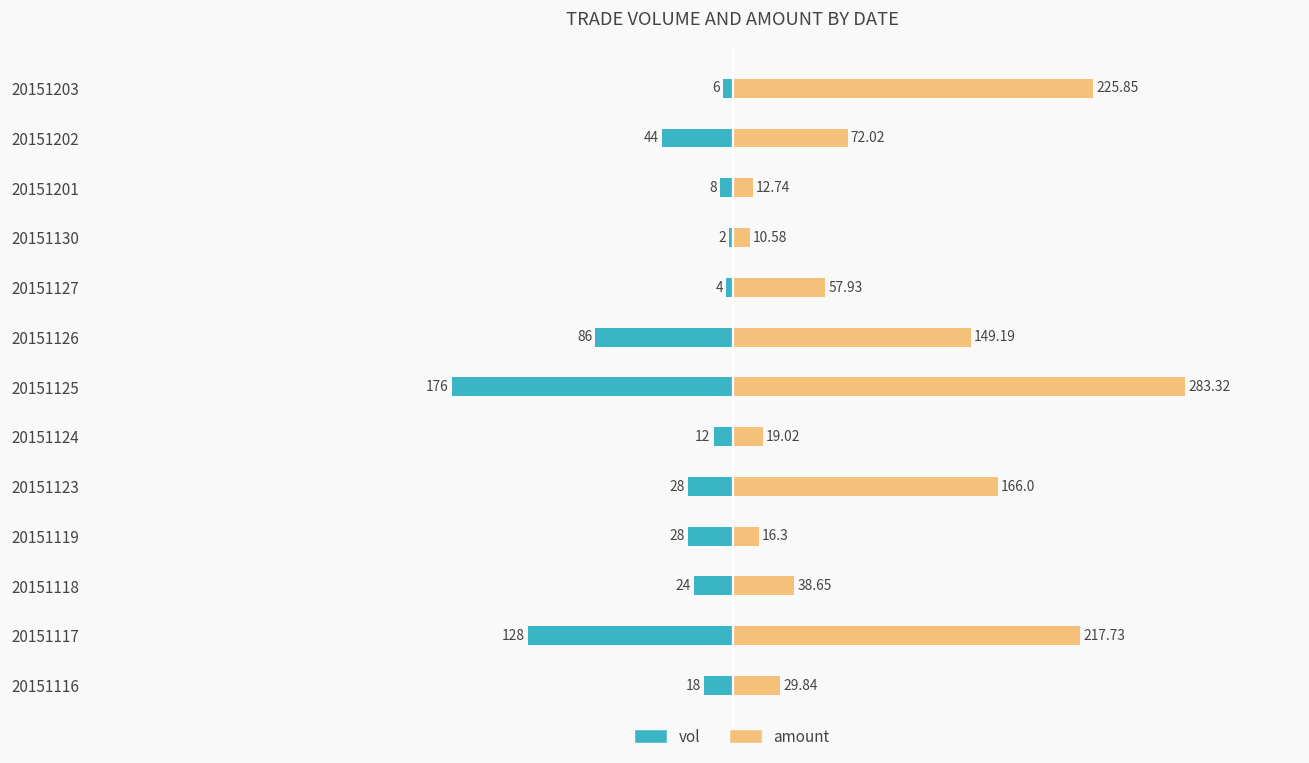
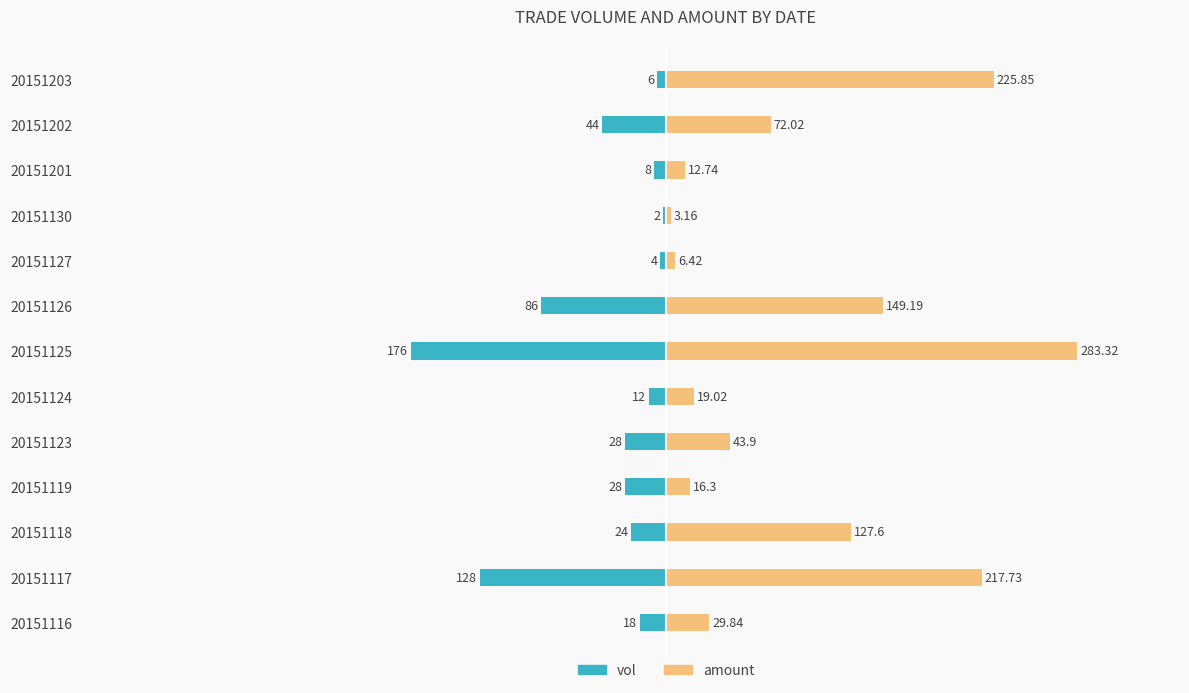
amount, 20151130: 10.58 -> 3.16
amount, 20151127: 57.93 -> 6.42
amount, 20151123: 166.0 -> 43.9
amount, 20151118: 38.65 -> 127.6
